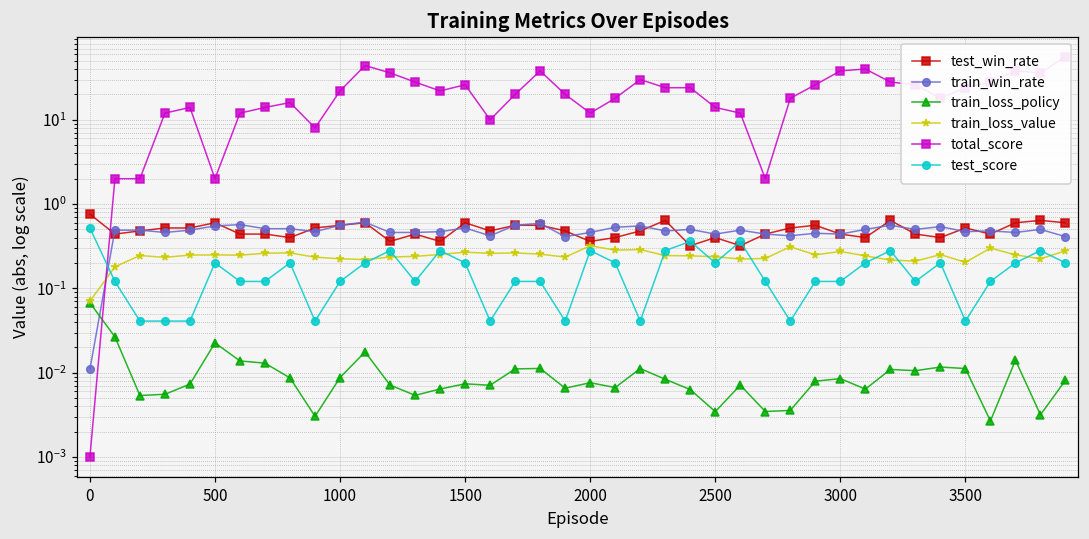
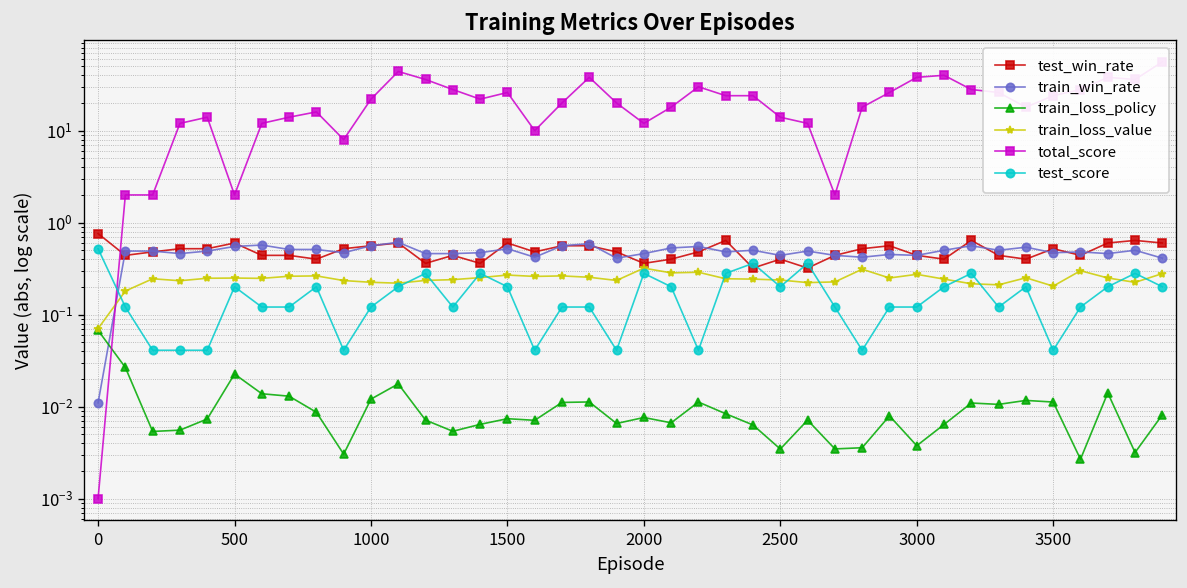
train_loss_policy, 1000: 0.009 -> 0.012
train_loss_policy, 3000: 0.009 -> 0.004
